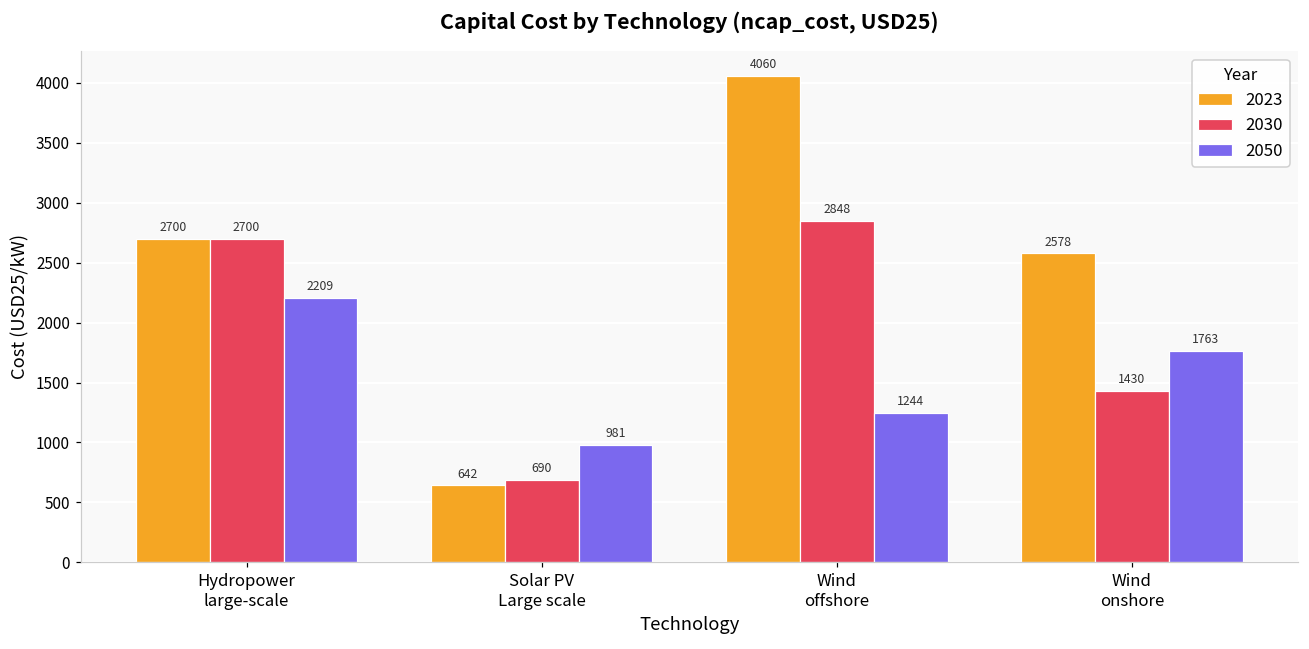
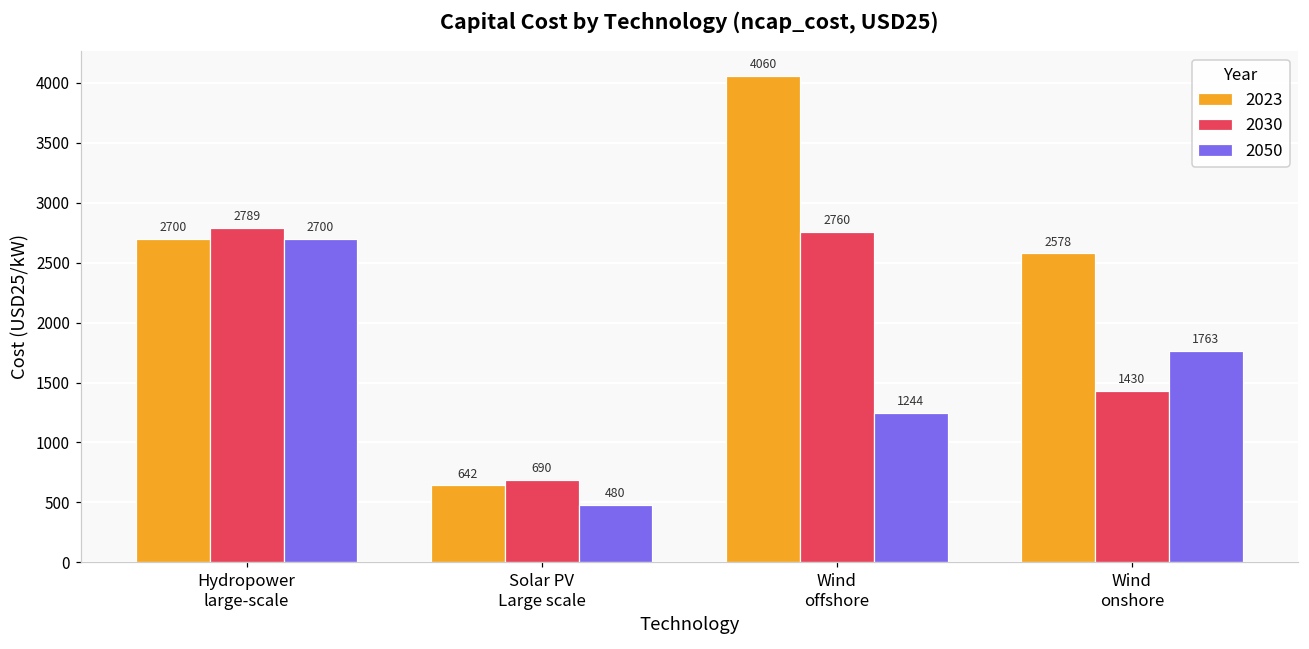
2030, Hydropower large-scale: 2700 -> 2789
2050, Hydropower large-scale: 2209 -> 2700
2050, Solar PV Large scale: 981 -> 480
2030, Wind offshore: 2848 -> 2760
